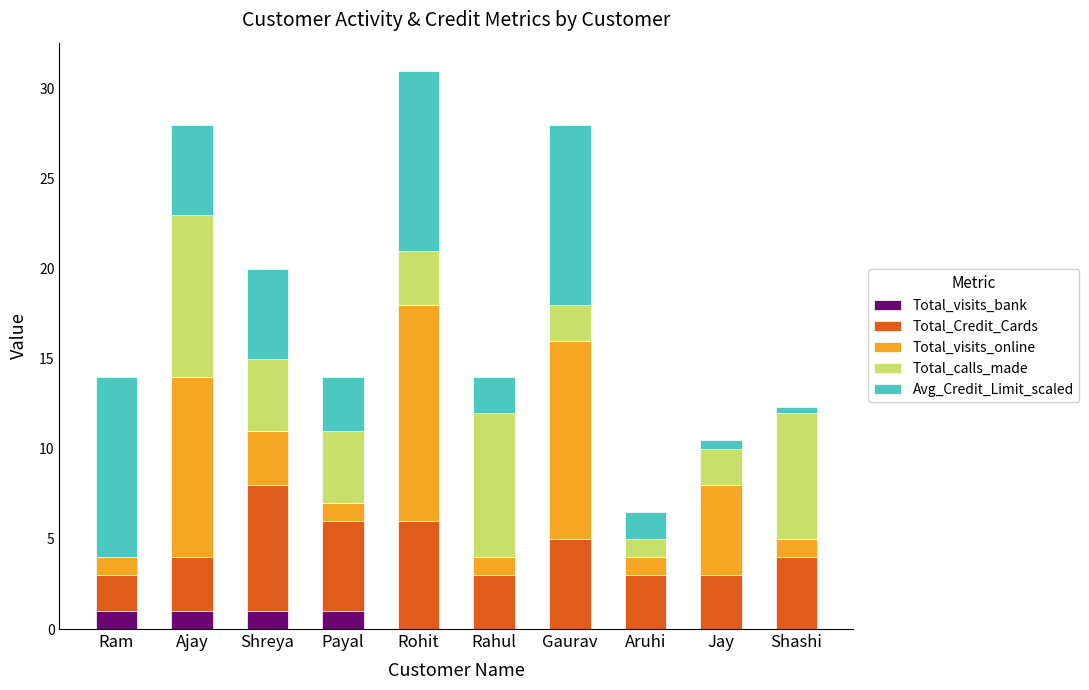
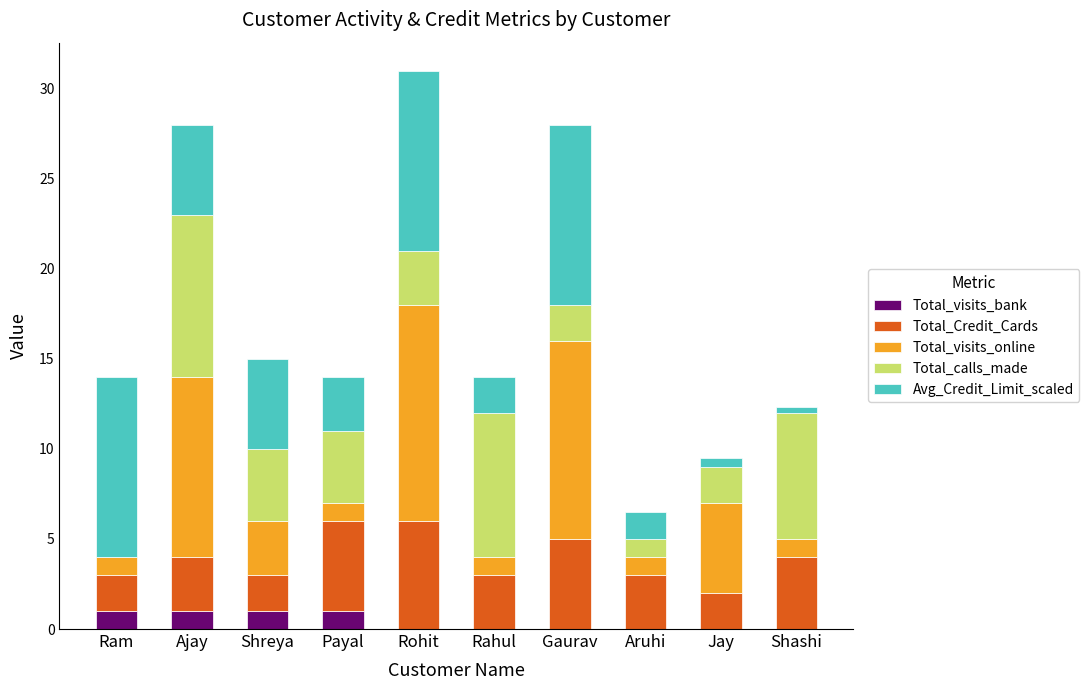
Total_Credit_Cards, Shreya: 7 -> 2
Total_Credit_Cards, Jay: 3 -> 2
